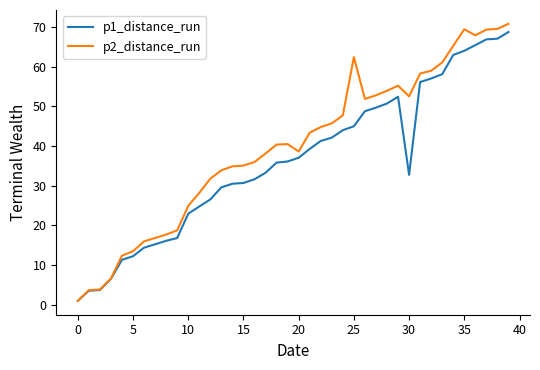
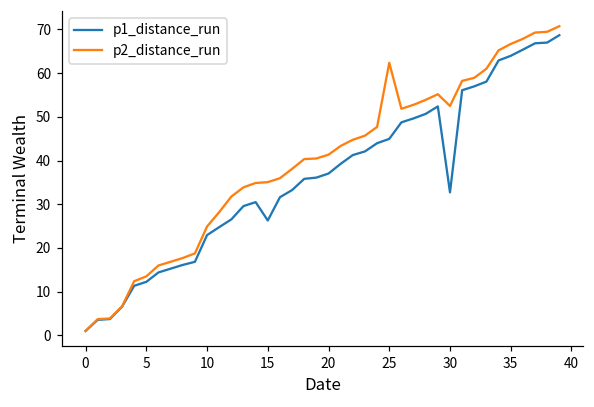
p1_distance_run, 15: 31 -> 26
p2_distance_run, 20: 39 -> 41
p2_distance_run, 35: 69 -> 67
